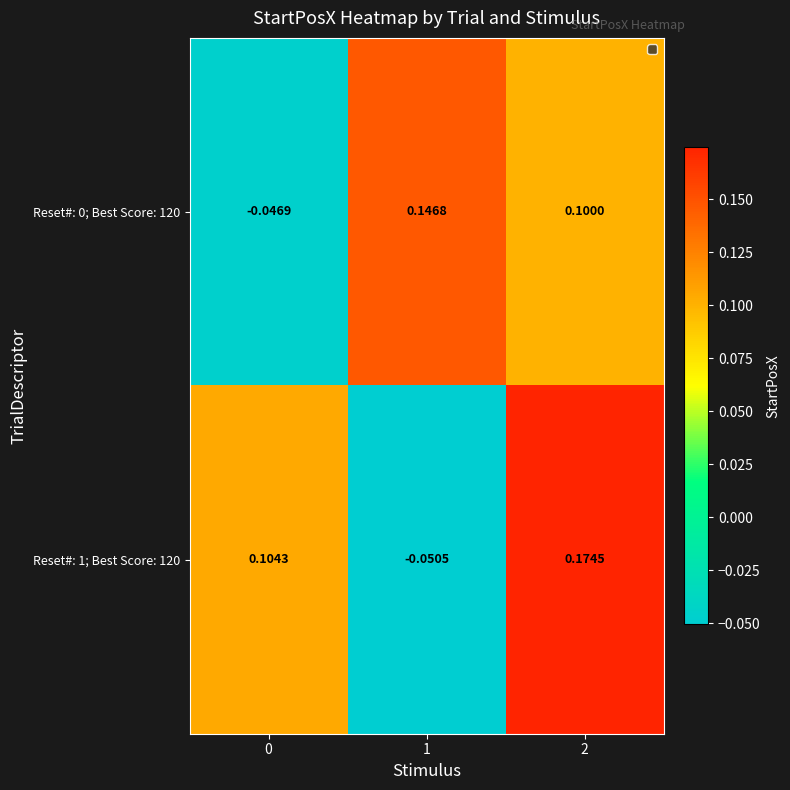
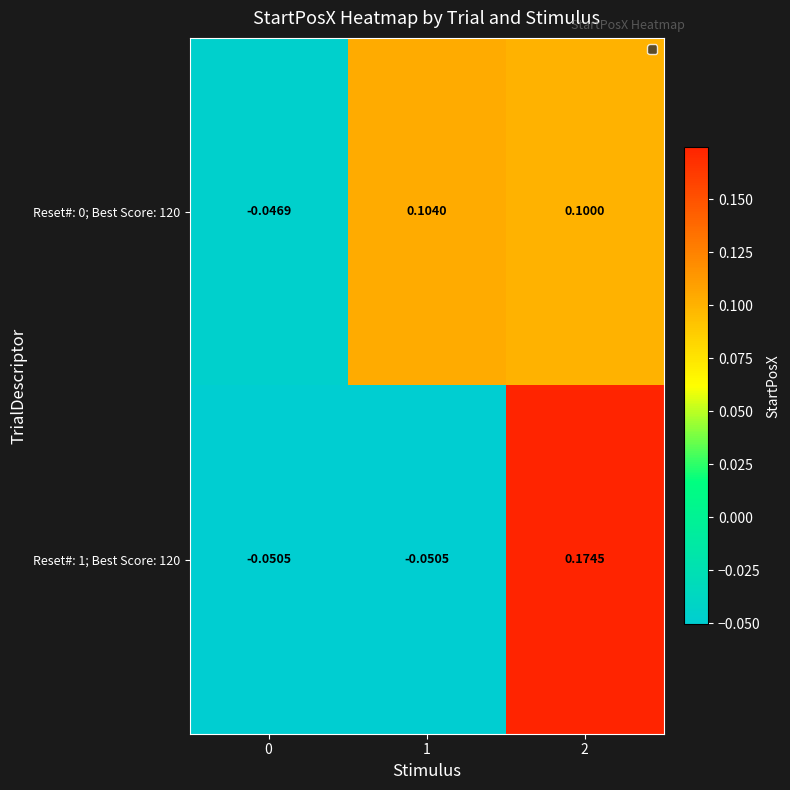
Reset#: 0; Best Score: 120, 1: 0.1468 -> 0.1040
Reset#: 1; Best Score: 120, 0: 0.1043 -> -0.0505
